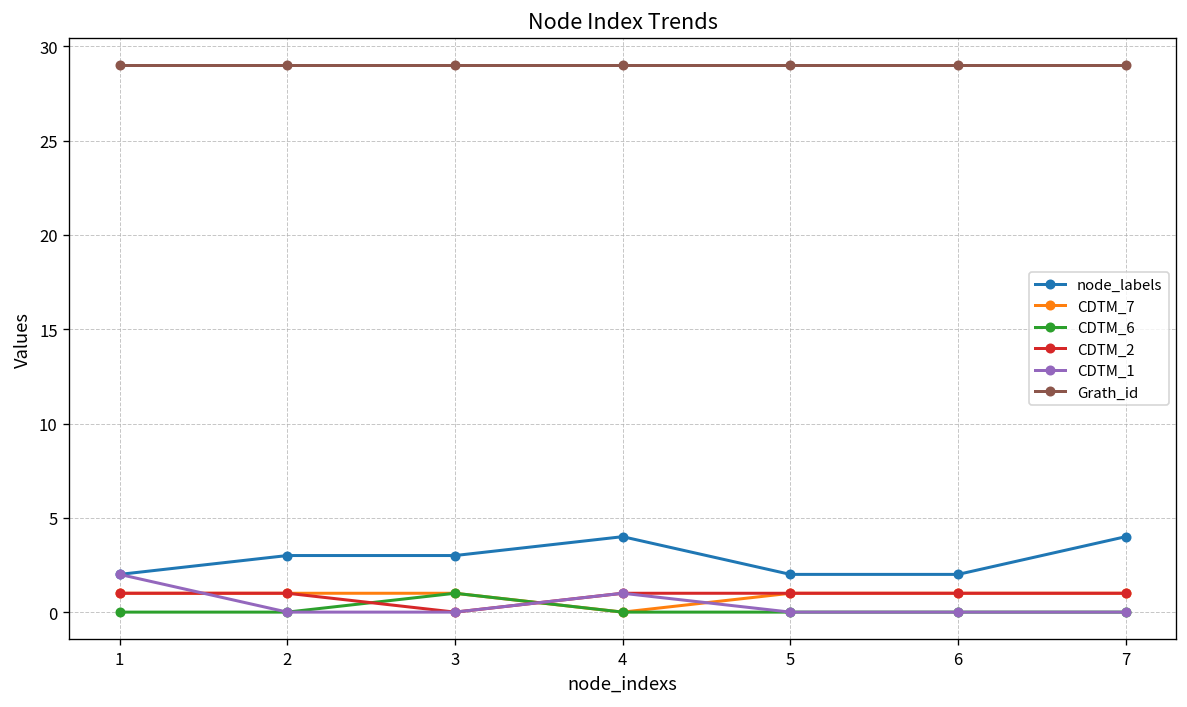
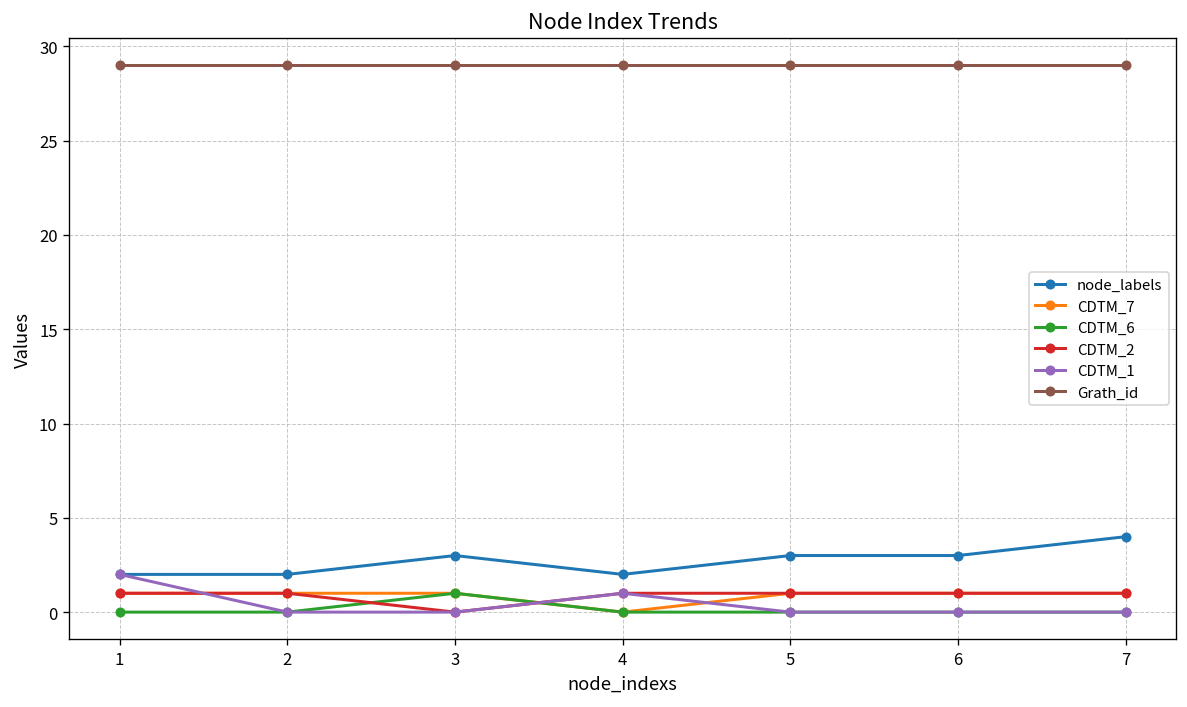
node_labels, 2: 3 -> 2
node_labels, 4: 4 -> 2
node_labels, 5: 2 -> 3
node_labels, 6: 2 -> 3
